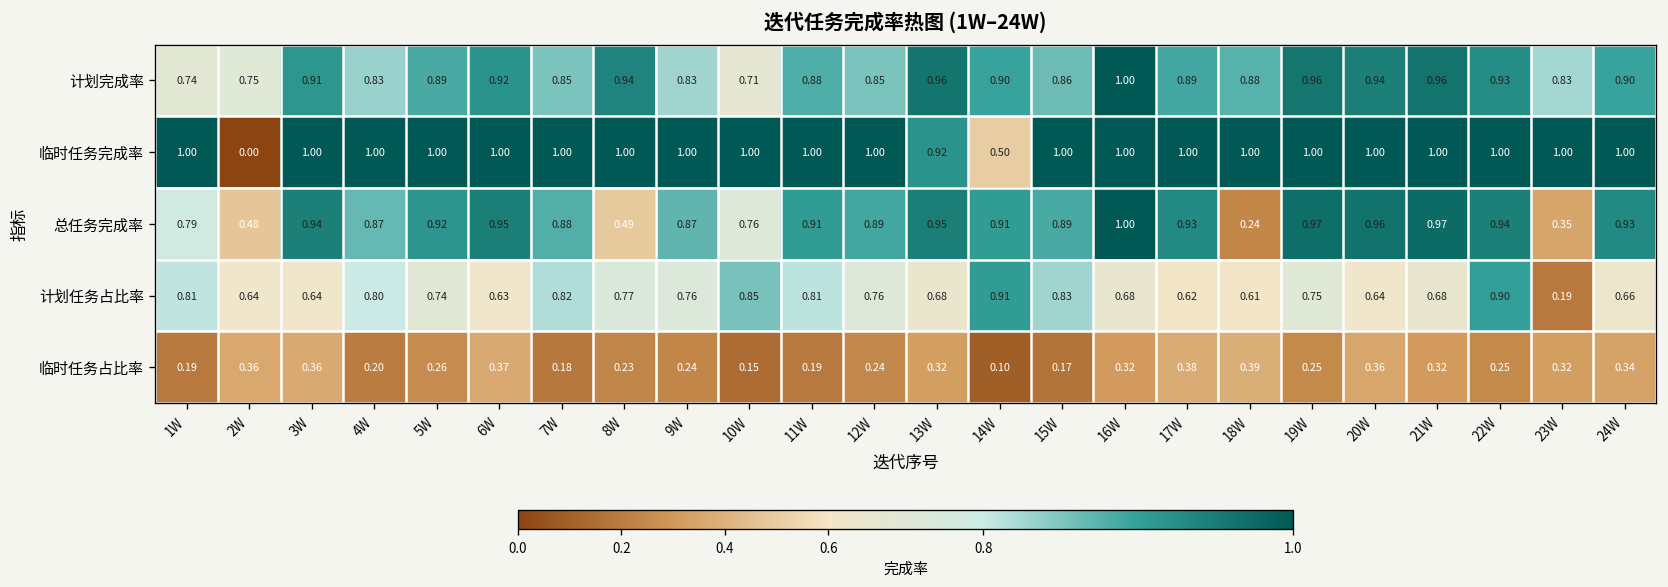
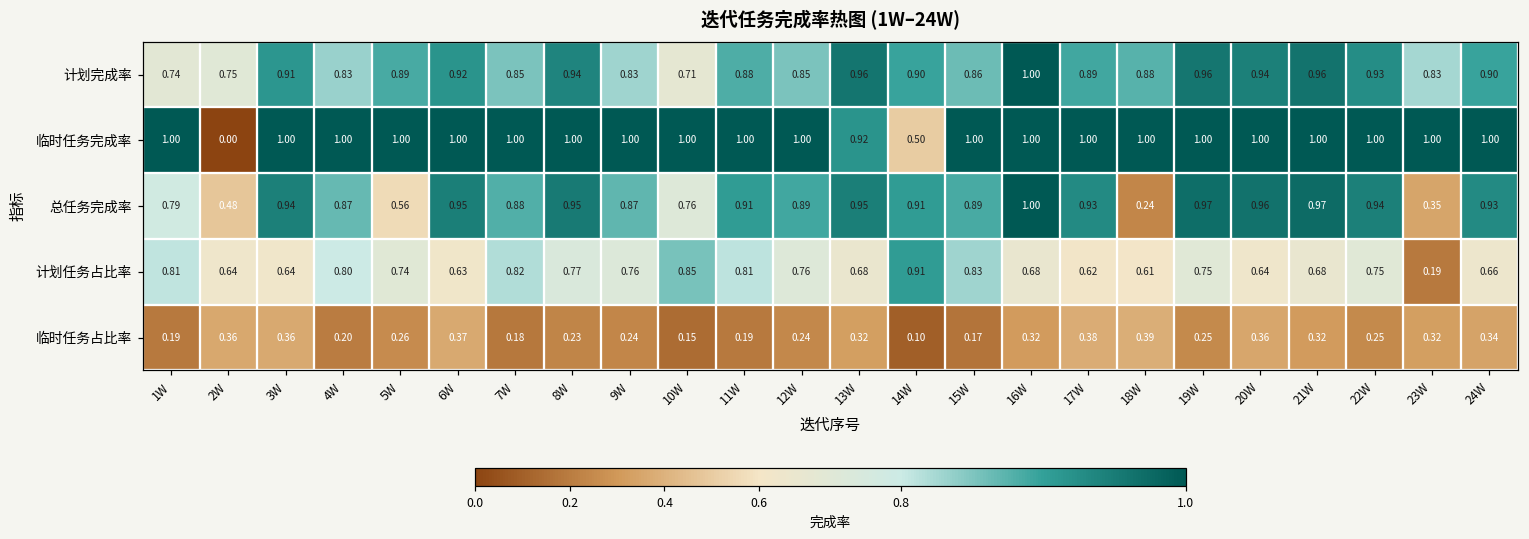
总任务完成率, 5W: 0.92 -> 0.56
总任务完成率, 8W: 0.49 -> 0.95
计划任务占比率, 22W: 0.90 -> 0.75
